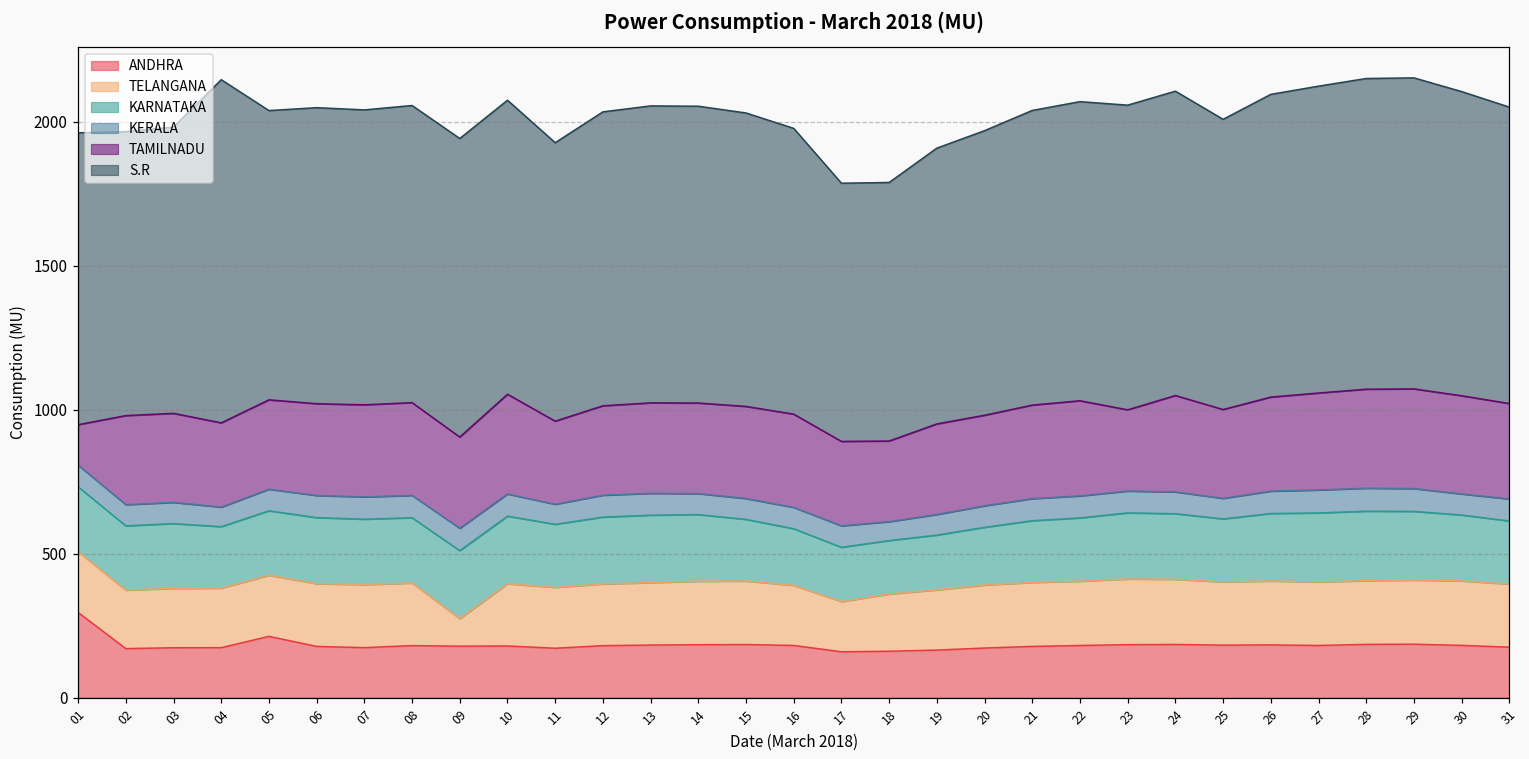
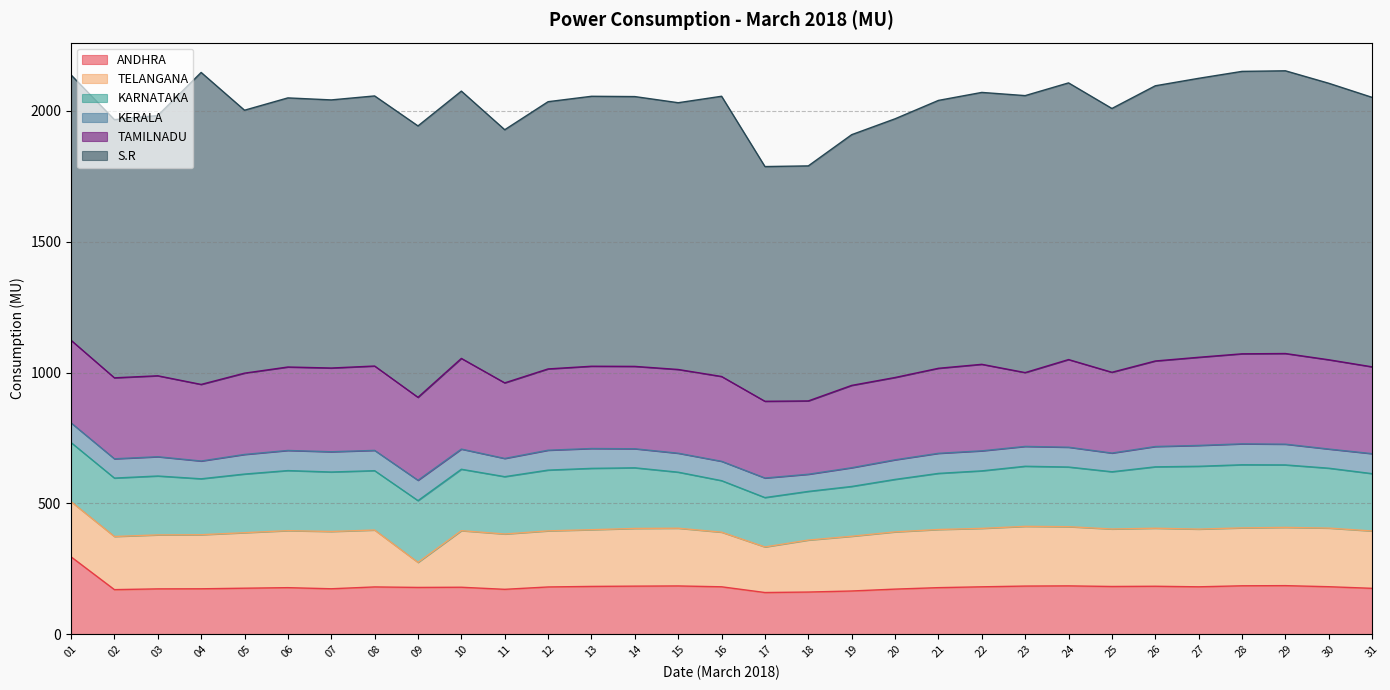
TAMILNADU, 01: 140 -> 320
ANDHRA, 05: 210 -> 180
S.R, 16: 990 -> 1070
